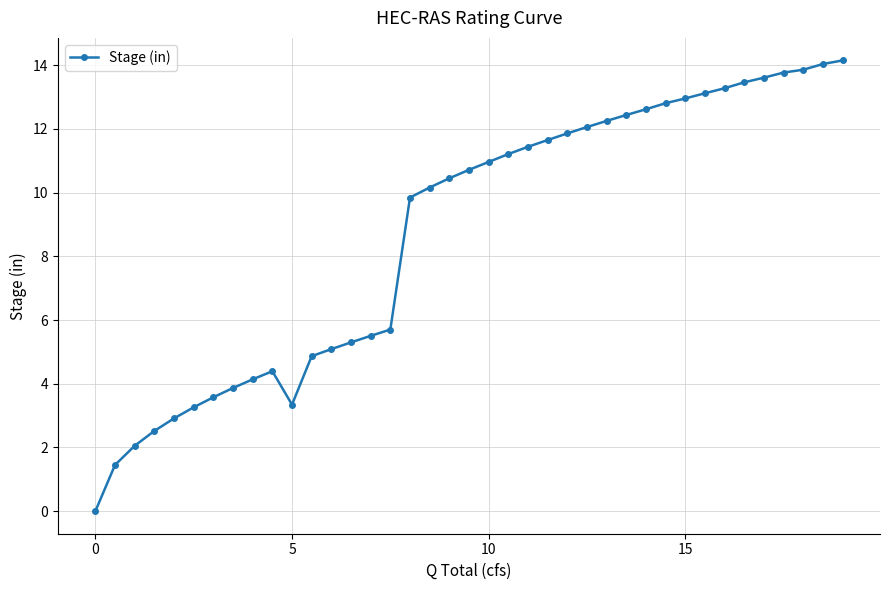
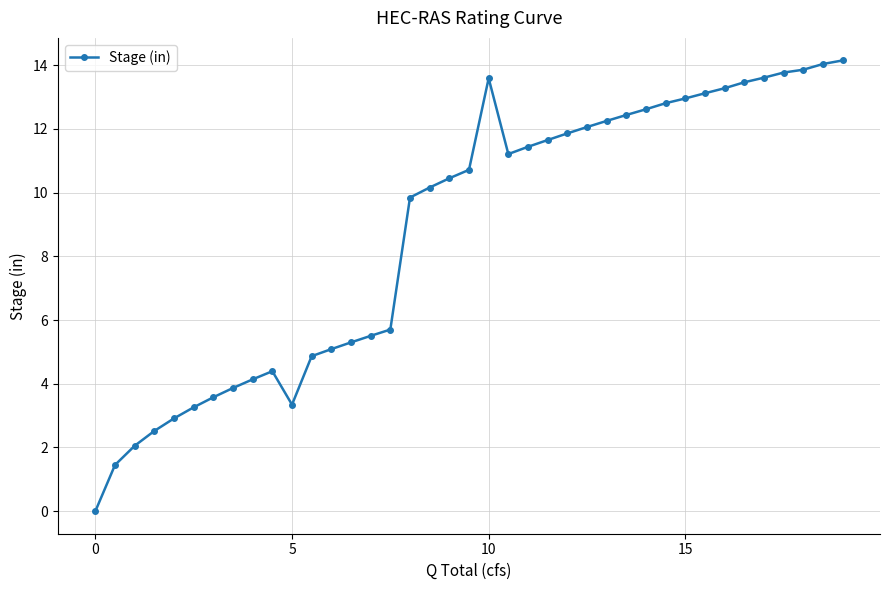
10: 11.0 -> 13.6
